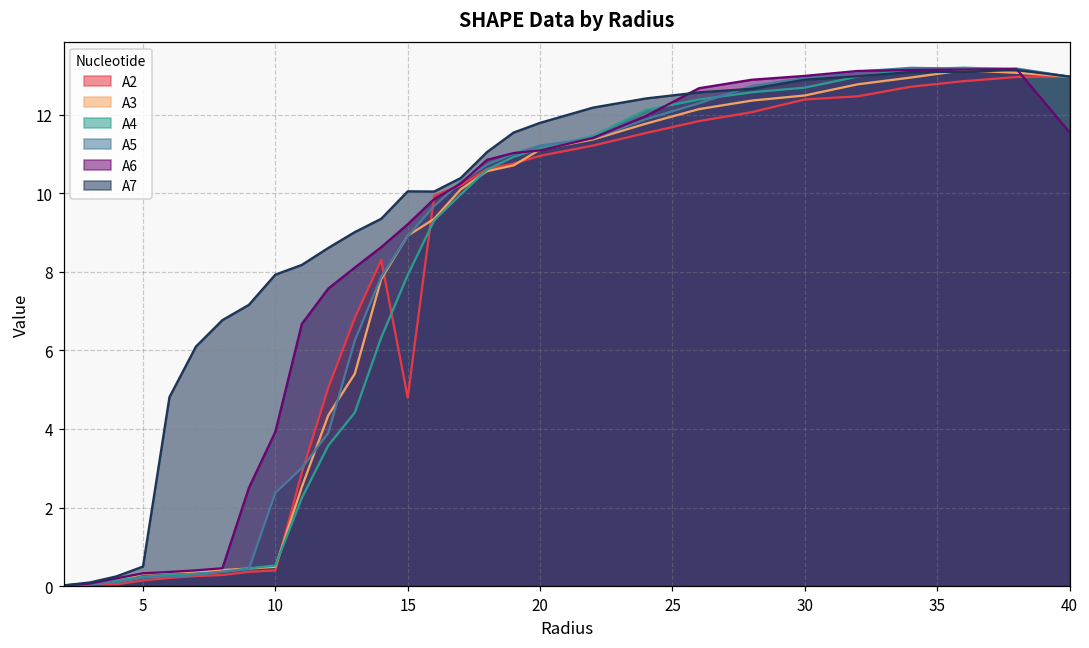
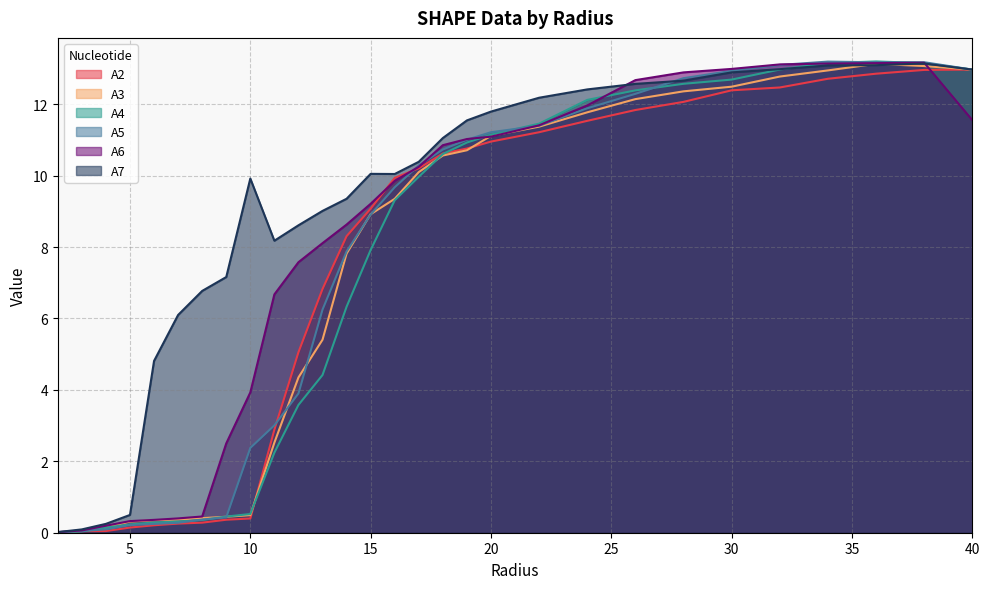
A7, 10: 7.9 -> 9.9
A2, 15: 4.8 -> 9.1
